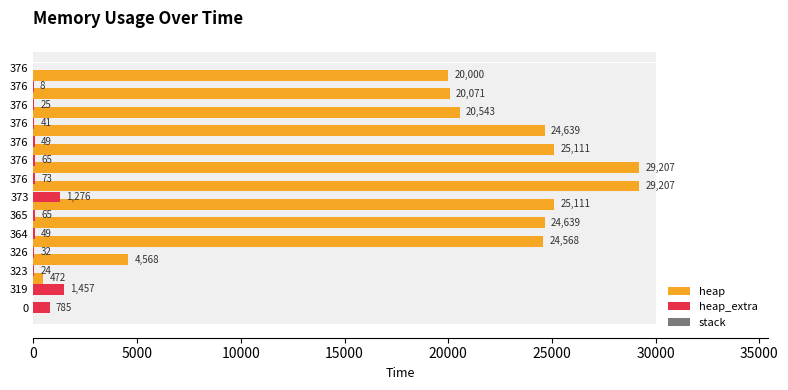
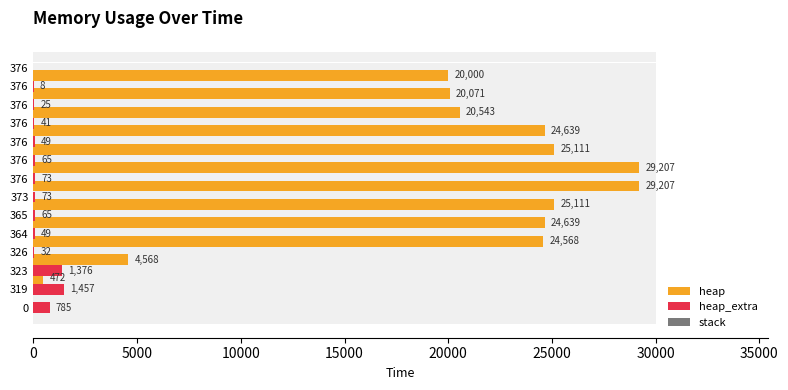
heap_extra, 373: 1,276 -> 73
heap_extra, 323: 24 -> 1,376
